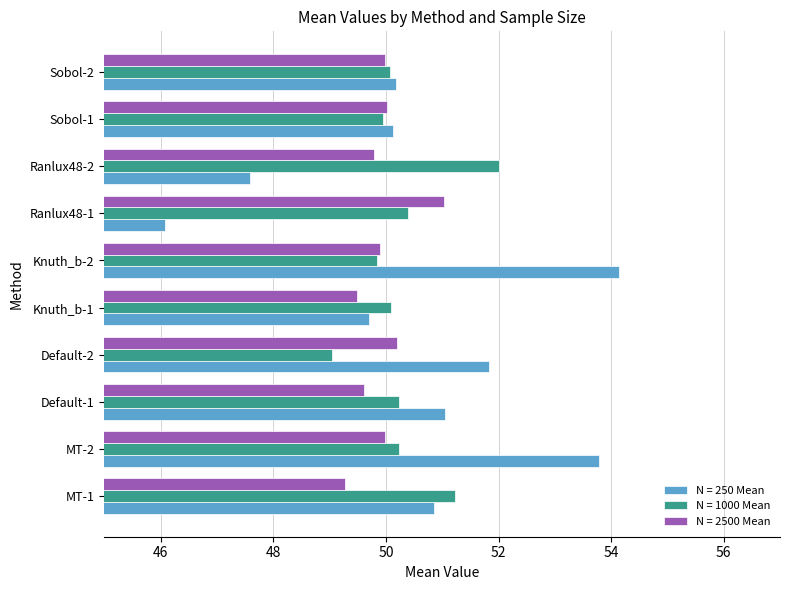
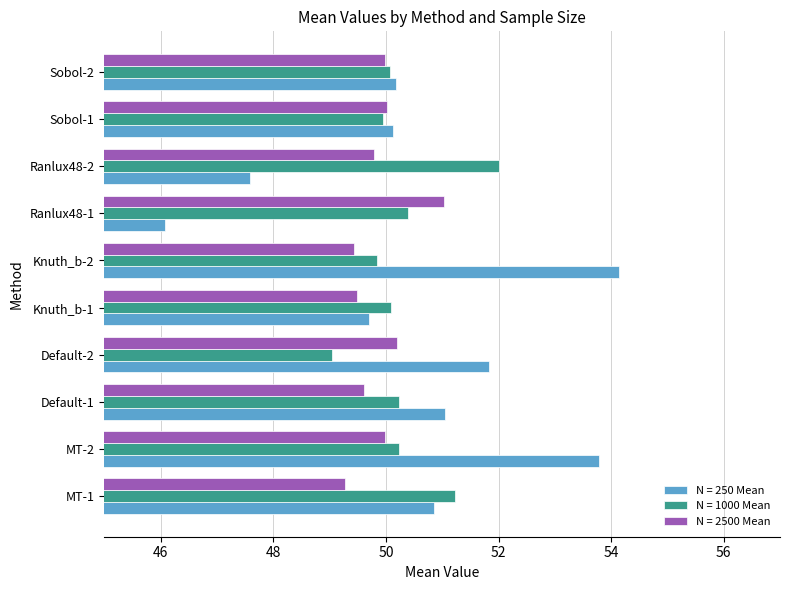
N = 2500 Mean, Knuth_b-2: 49.9 -> 49.4
